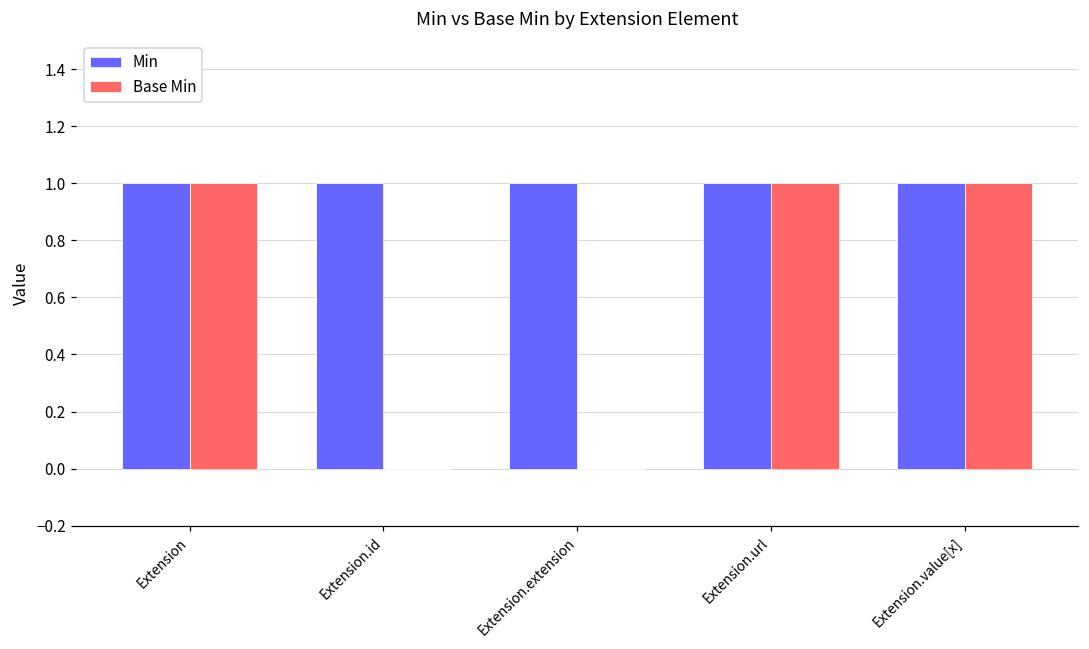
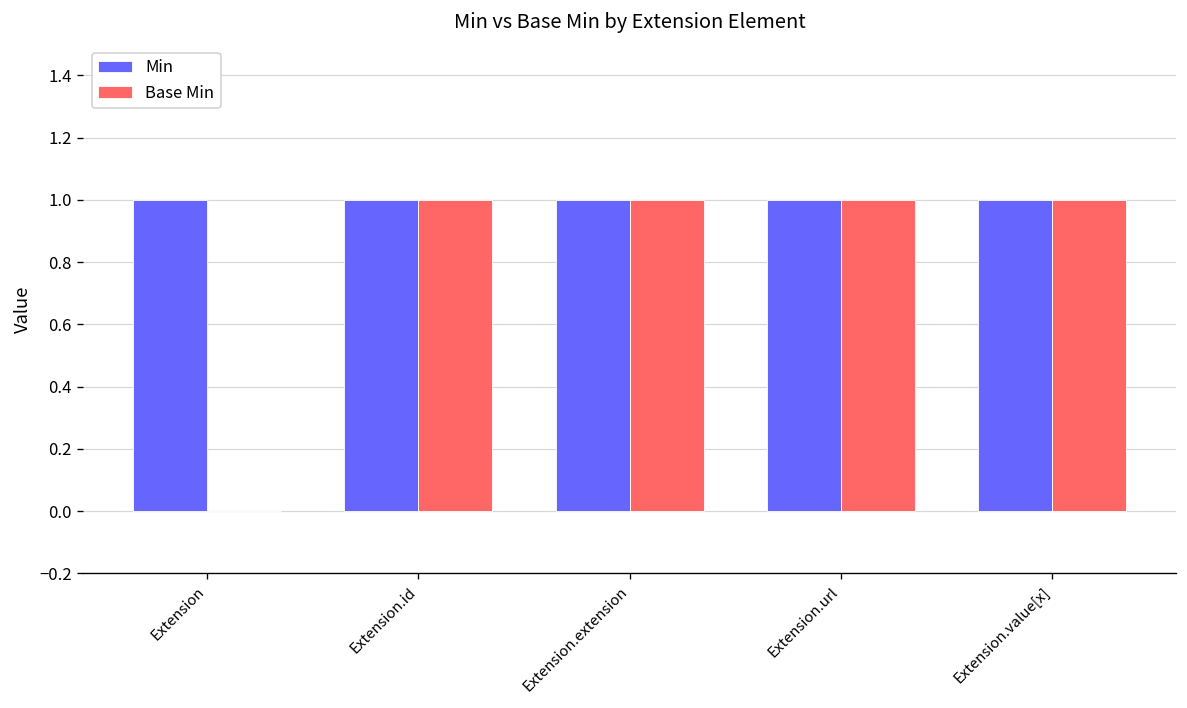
Base Min, Extension: 1 -> 0
Base Min, Extension.id: 0 -> 1
Base Min, Extension.extension: 0 -> 1
